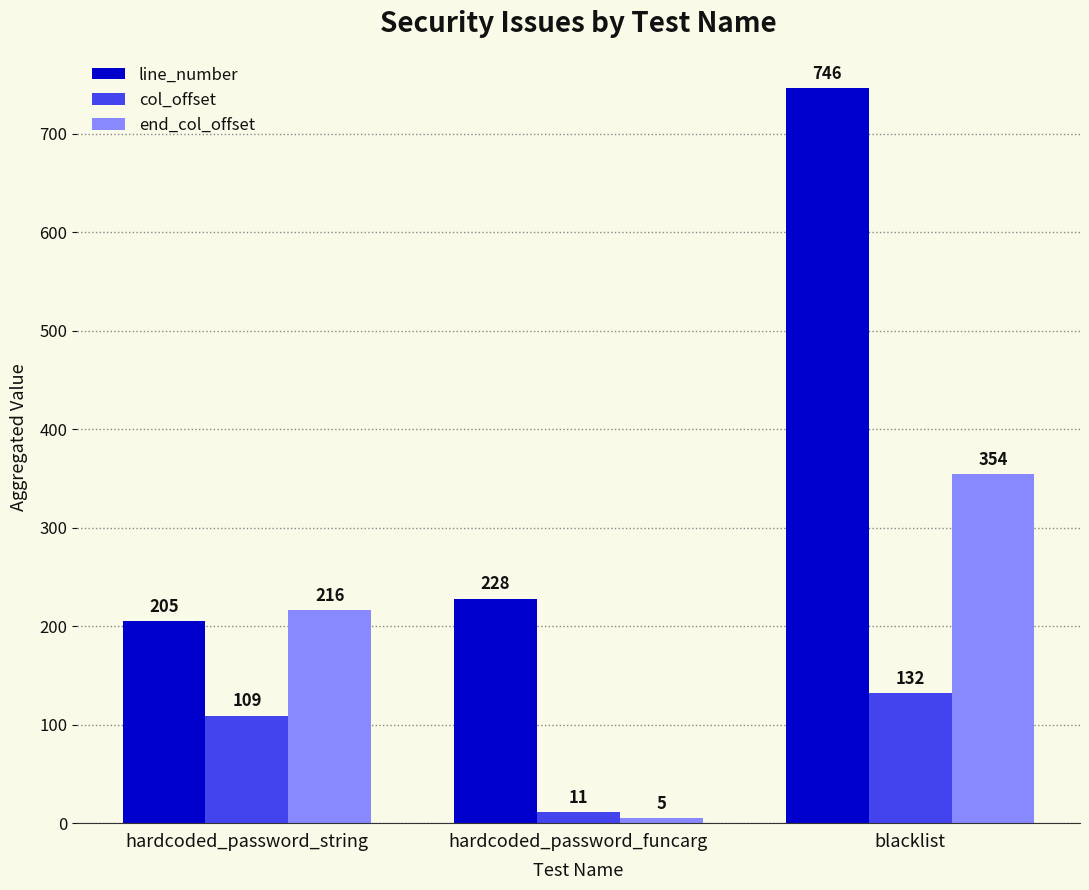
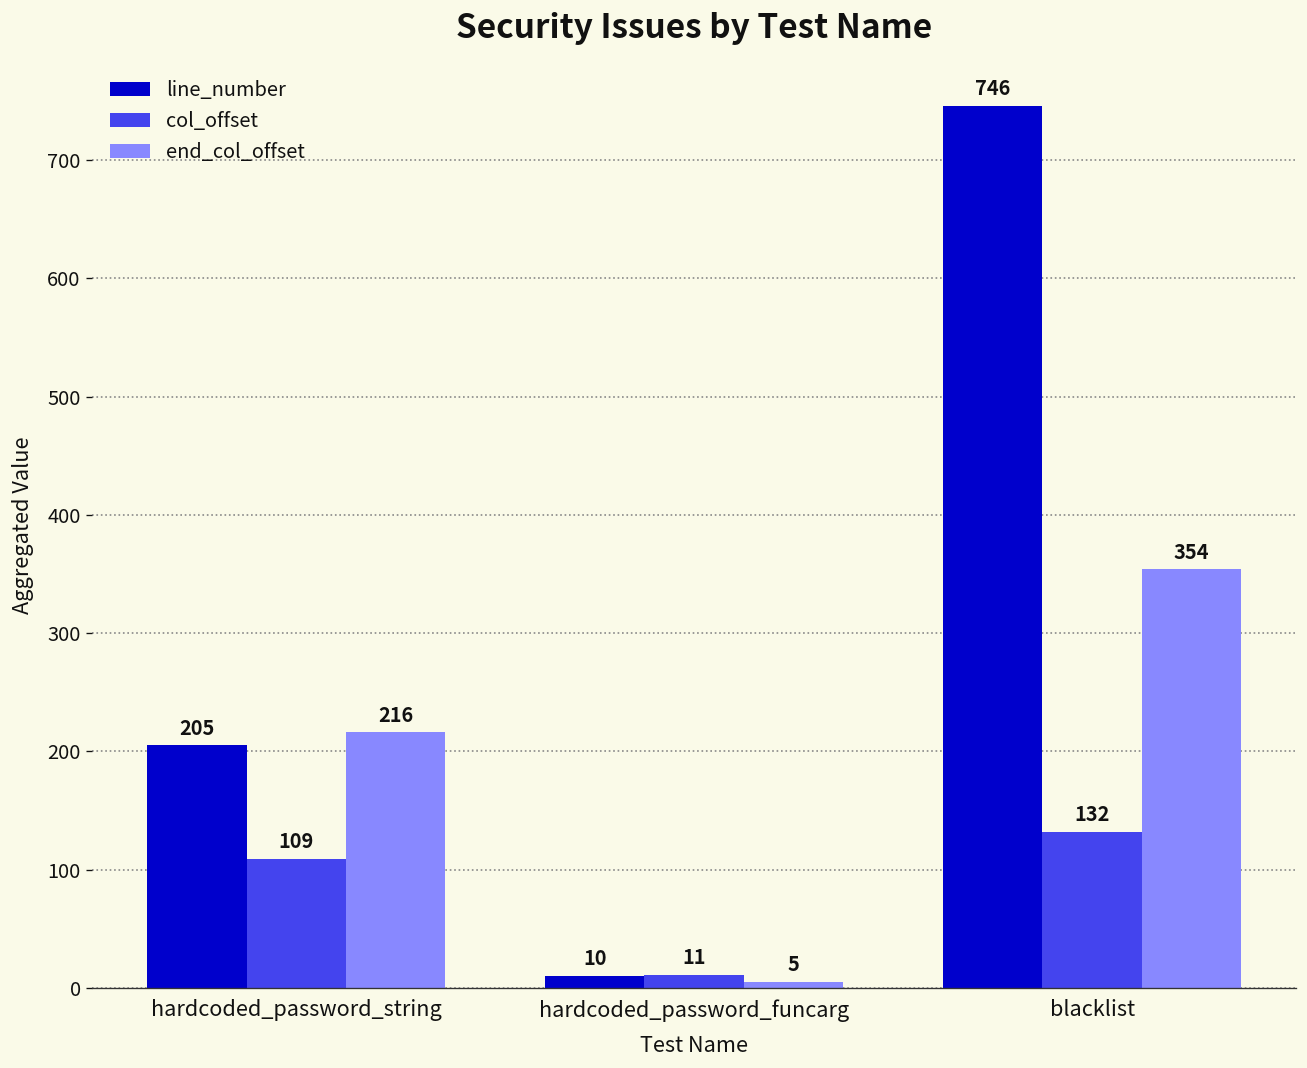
line_number, hardcoded_password_funcarg: 228 -> 10
